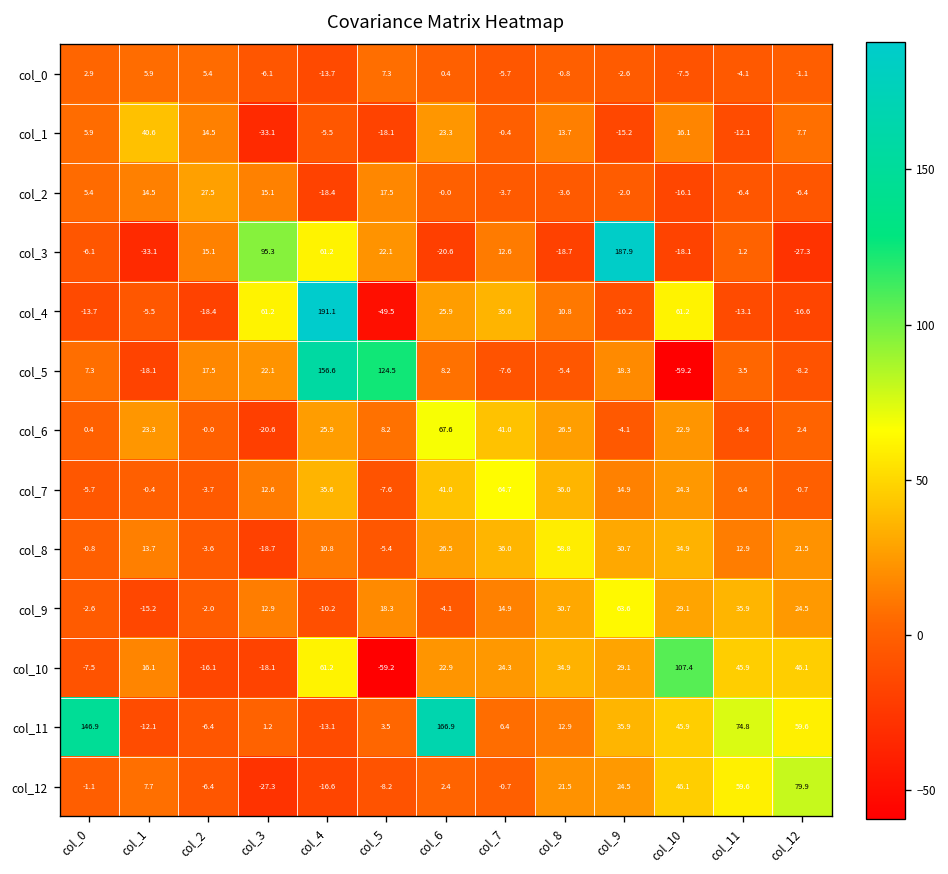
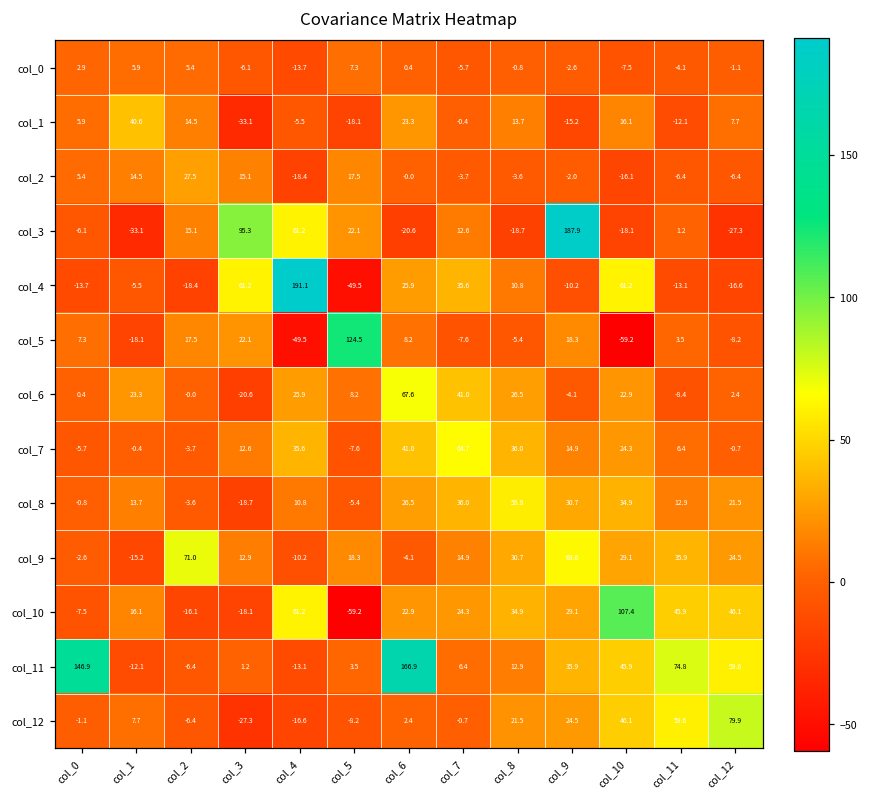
col_5, col_4: 156.6 -> -49.5
col_9, col_2: -2.0 -> 71.0
